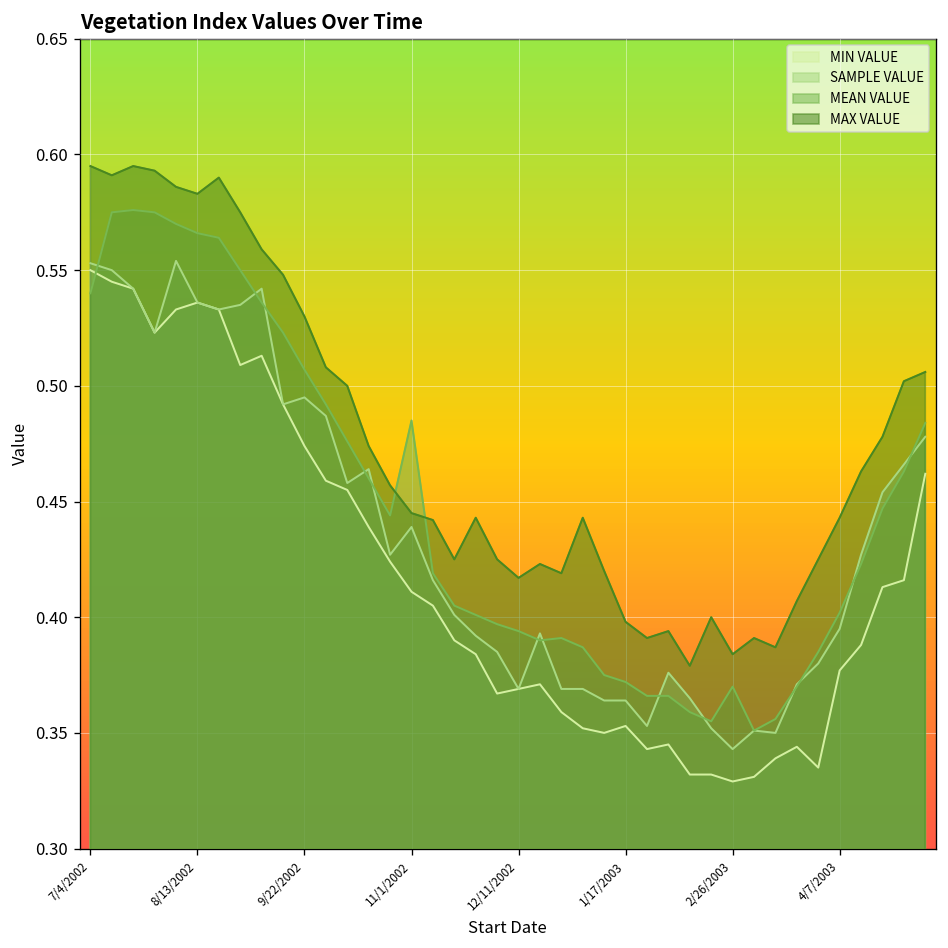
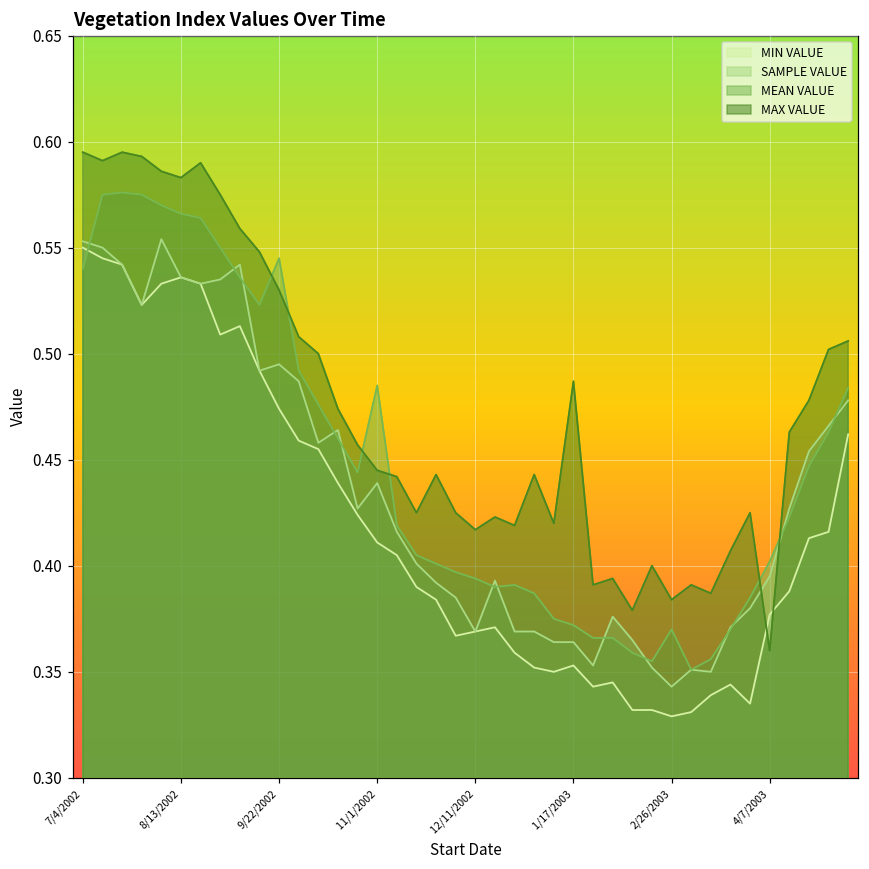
MEAN VALUE, 9/22/2002: 0.507 -> 0.545
MAX VALUE, 1/17/2003: 0.398 -> 0.487
MAX VALUE, 4/7/2003: 0.443 -> 0.360
